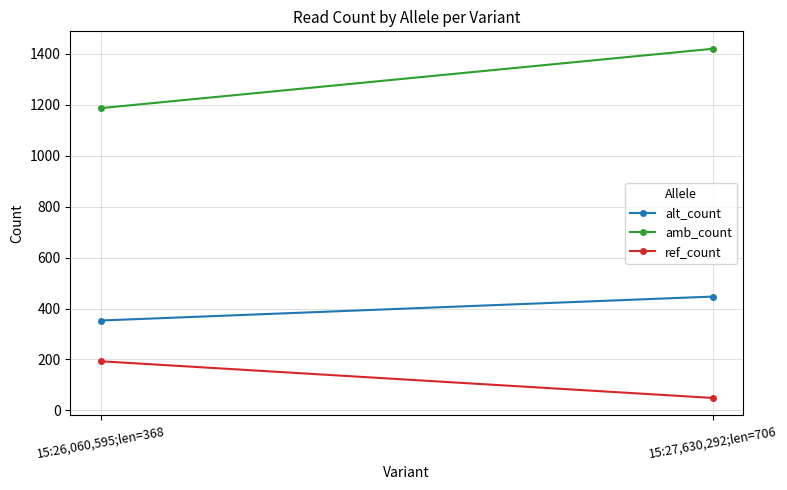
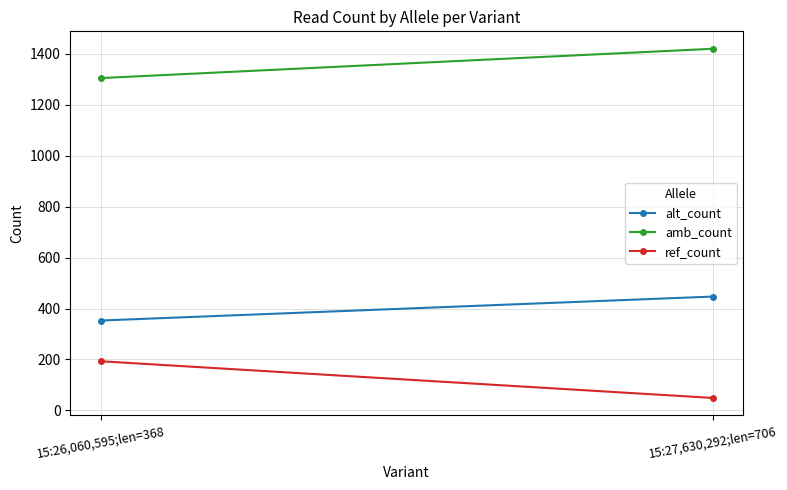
amb_count, 15:26,060,595;len=368: 1190 -> 1310
